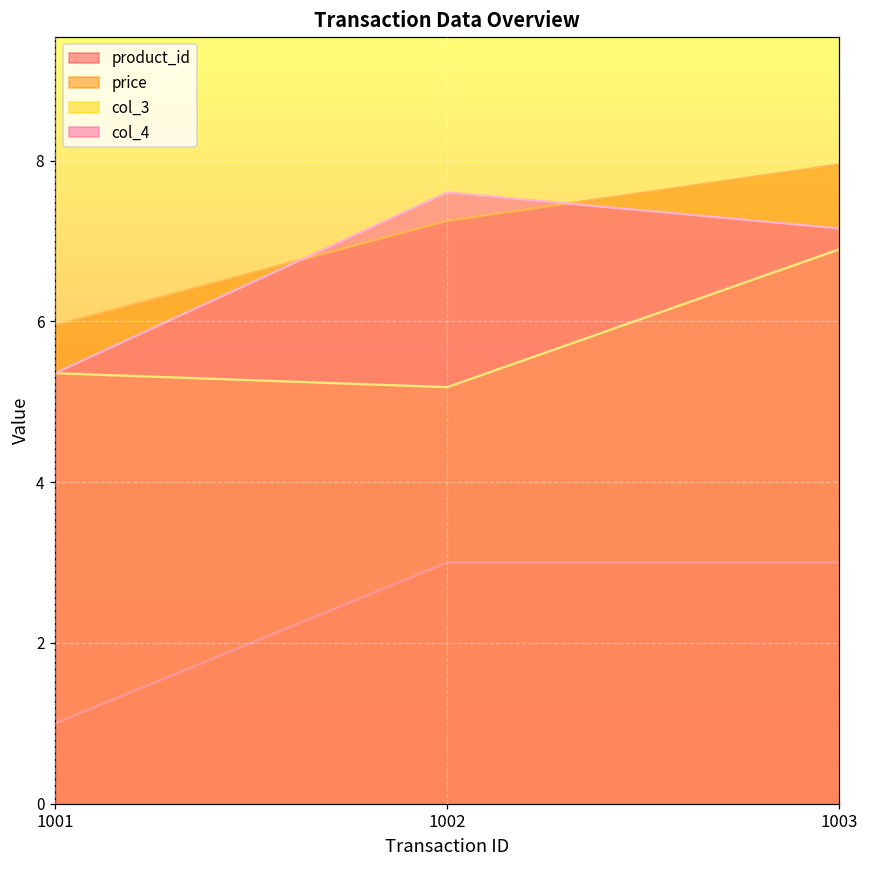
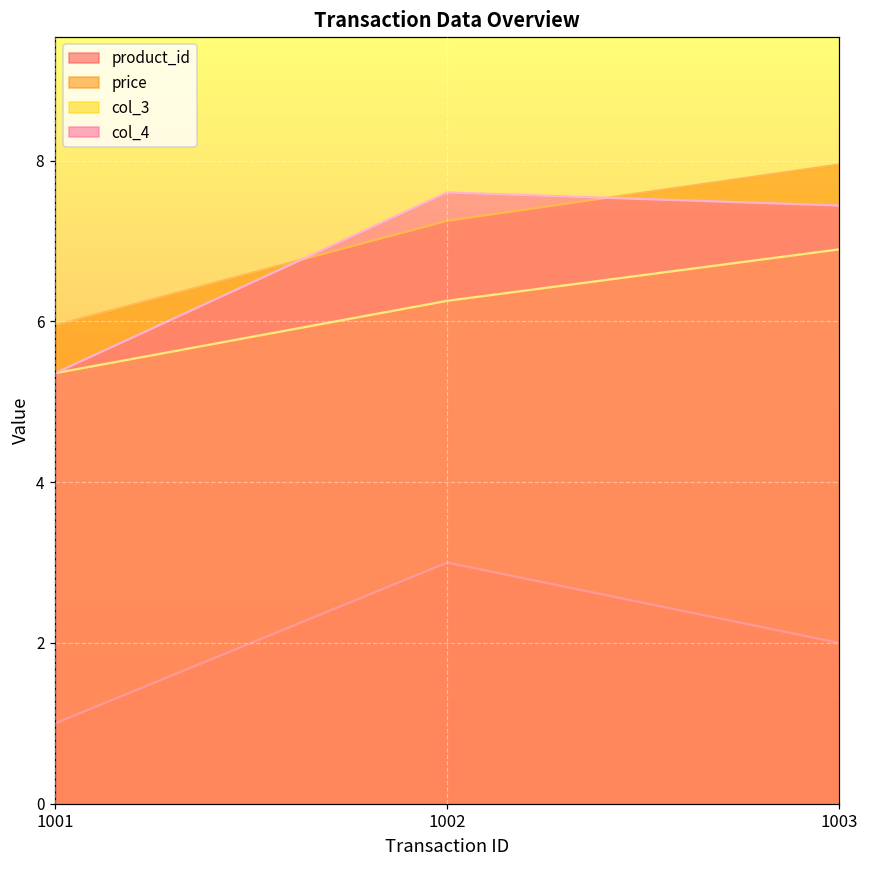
col_3, 1002: 5.2 -> 6.3
product_id, 1003: 3 -> 2
col_4, 1003: 7.2 -> 7.4
